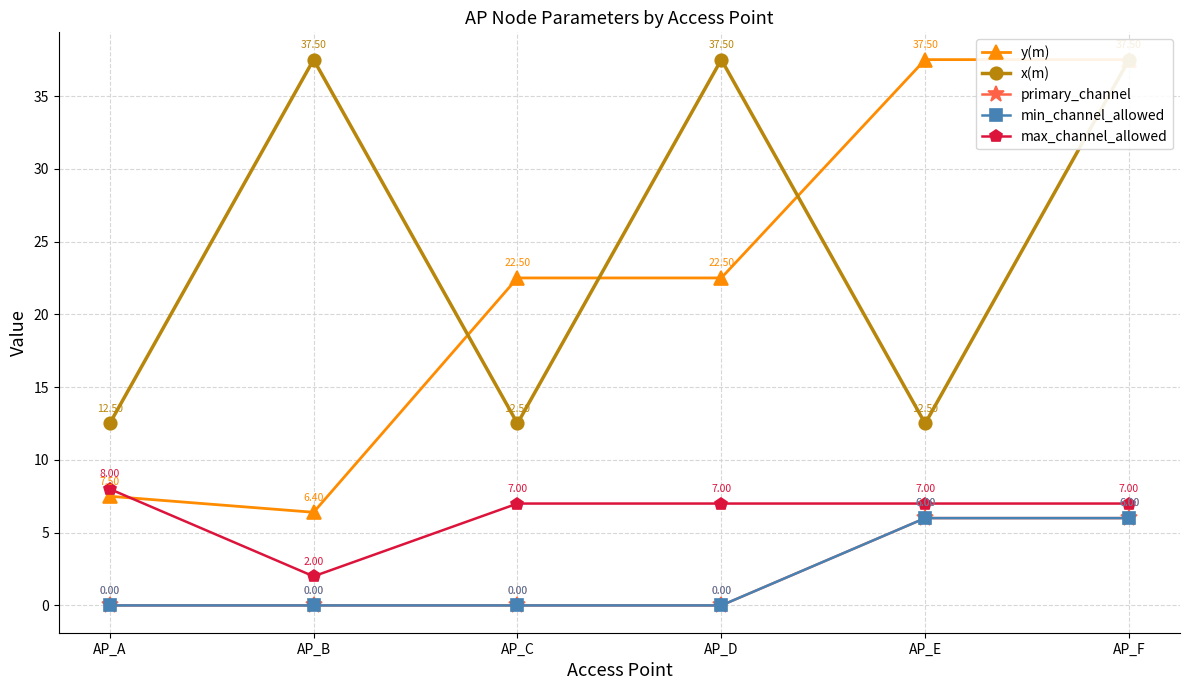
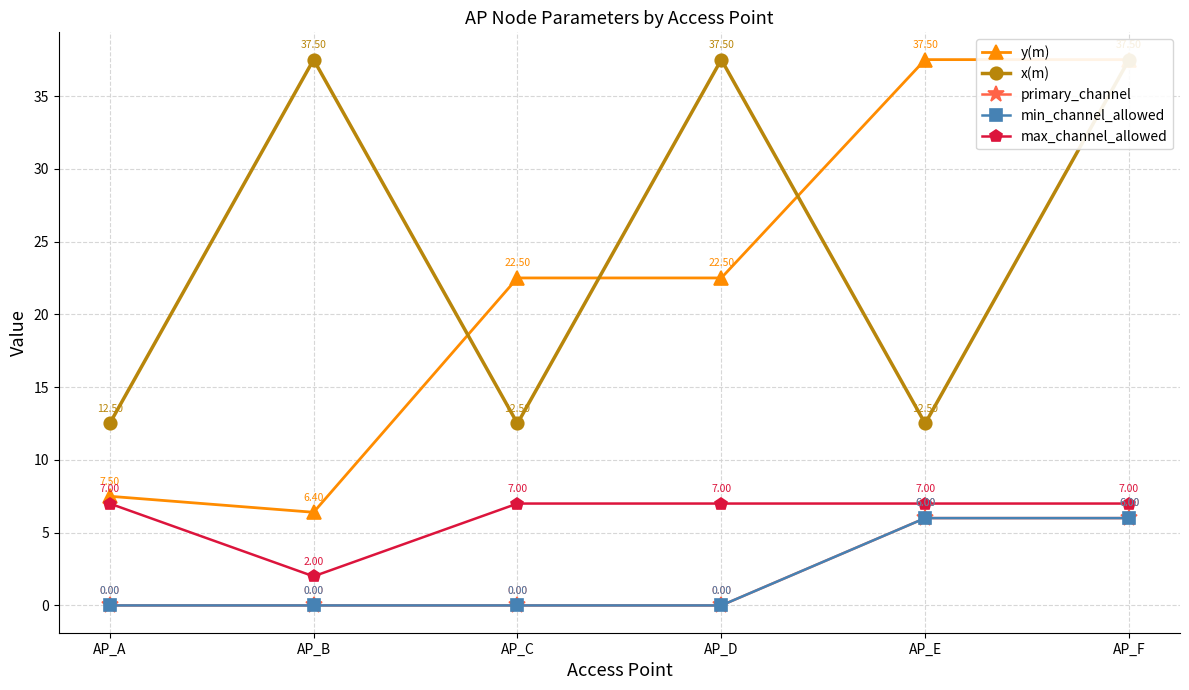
max_channel_allowed, AP_A: 8.00 -> 7.00
